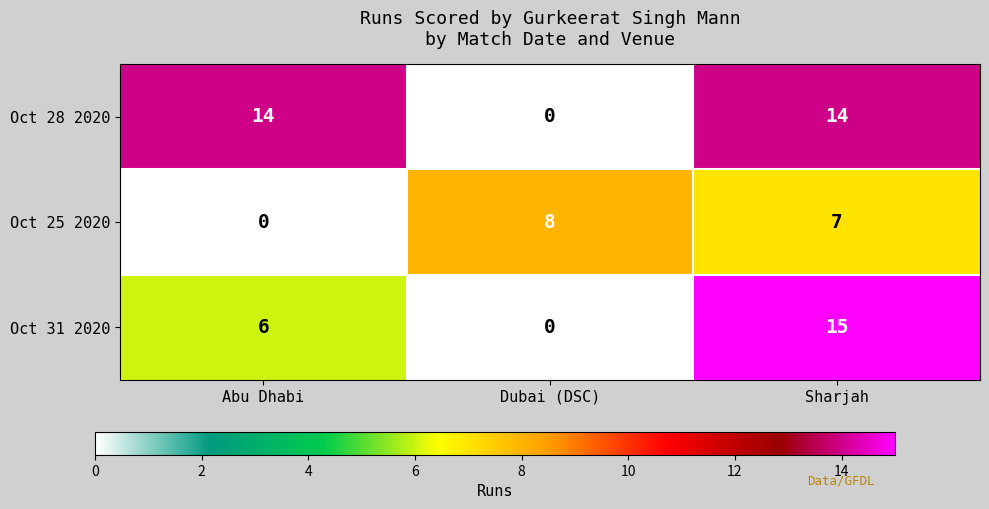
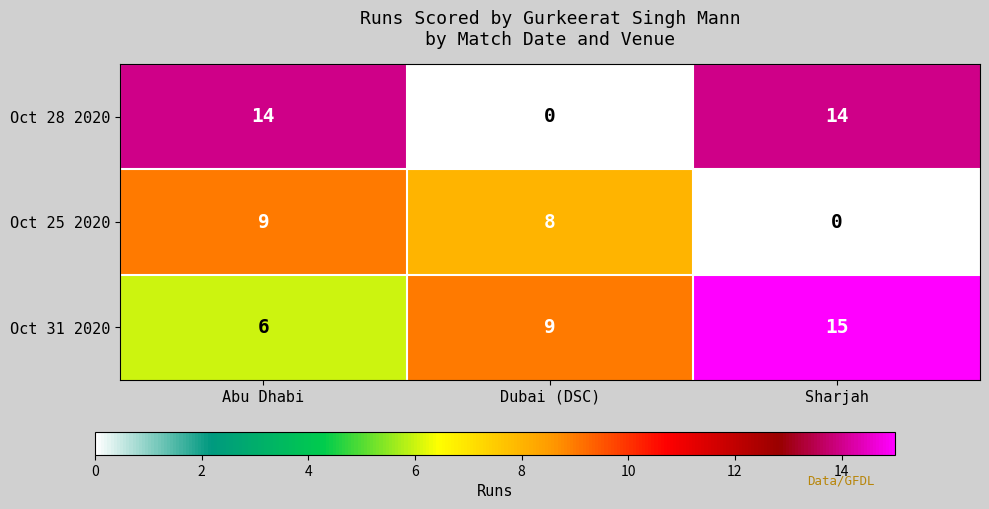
Oct 25 2020, Abu Dhabi: 0 -> 9
Oct 25 2020, Sharjah: 7 -> 0
Oct 31 2020, Dubai (DSC): 0 -> 9
